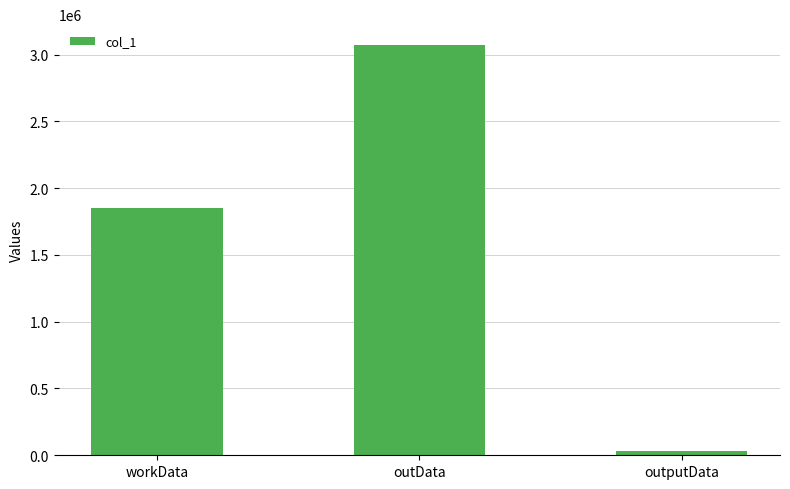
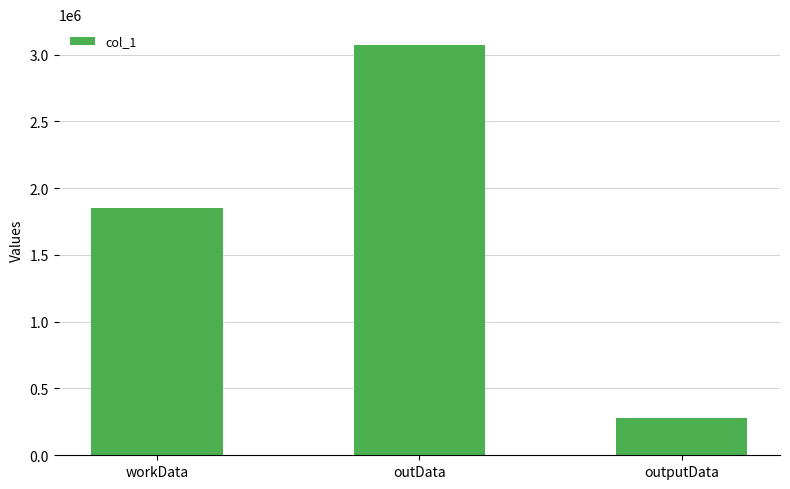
outputData: 30000 -> 280000
